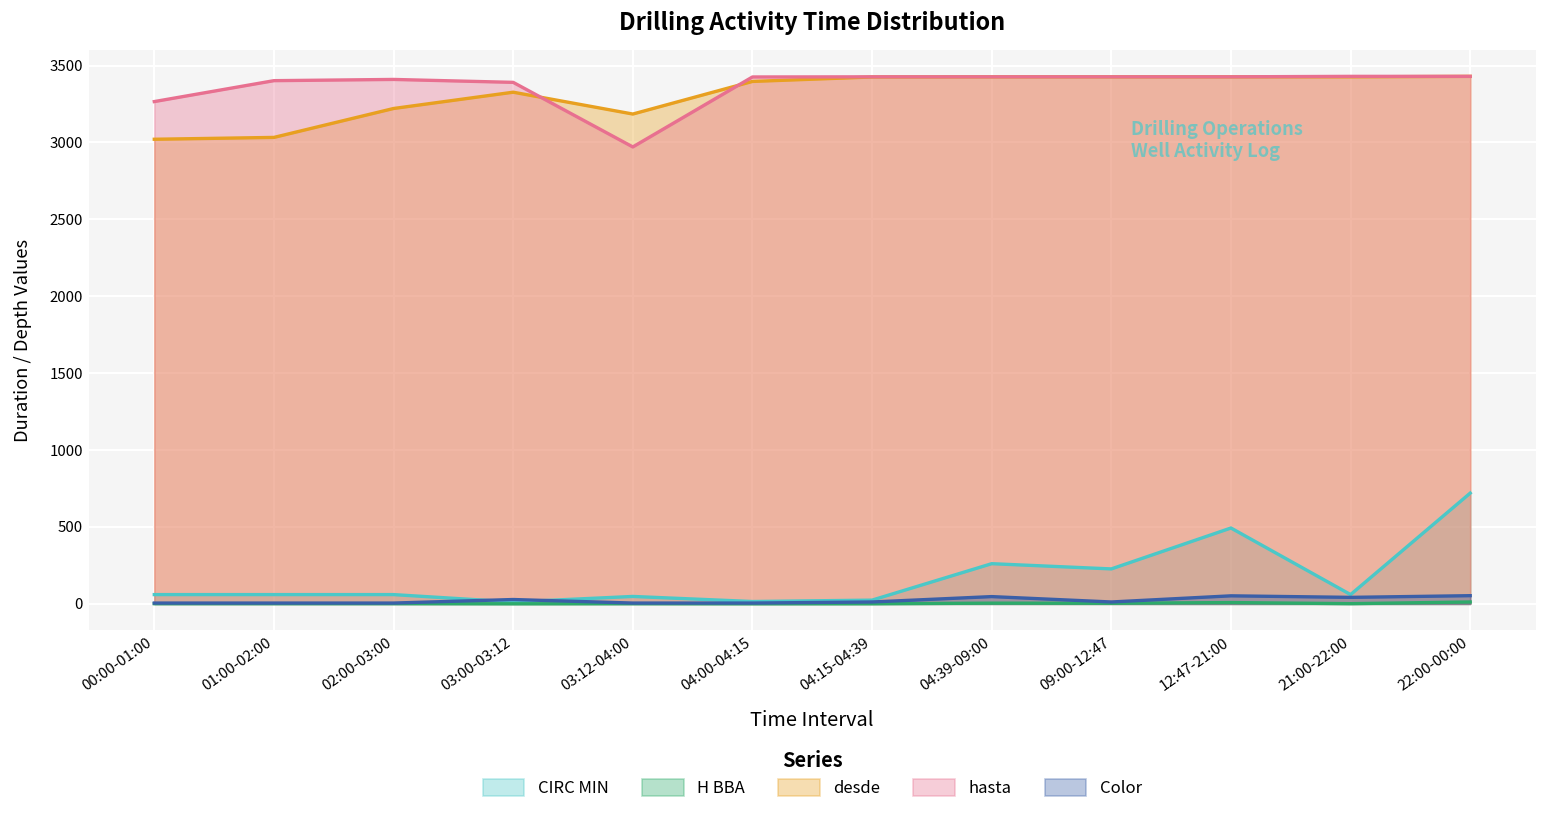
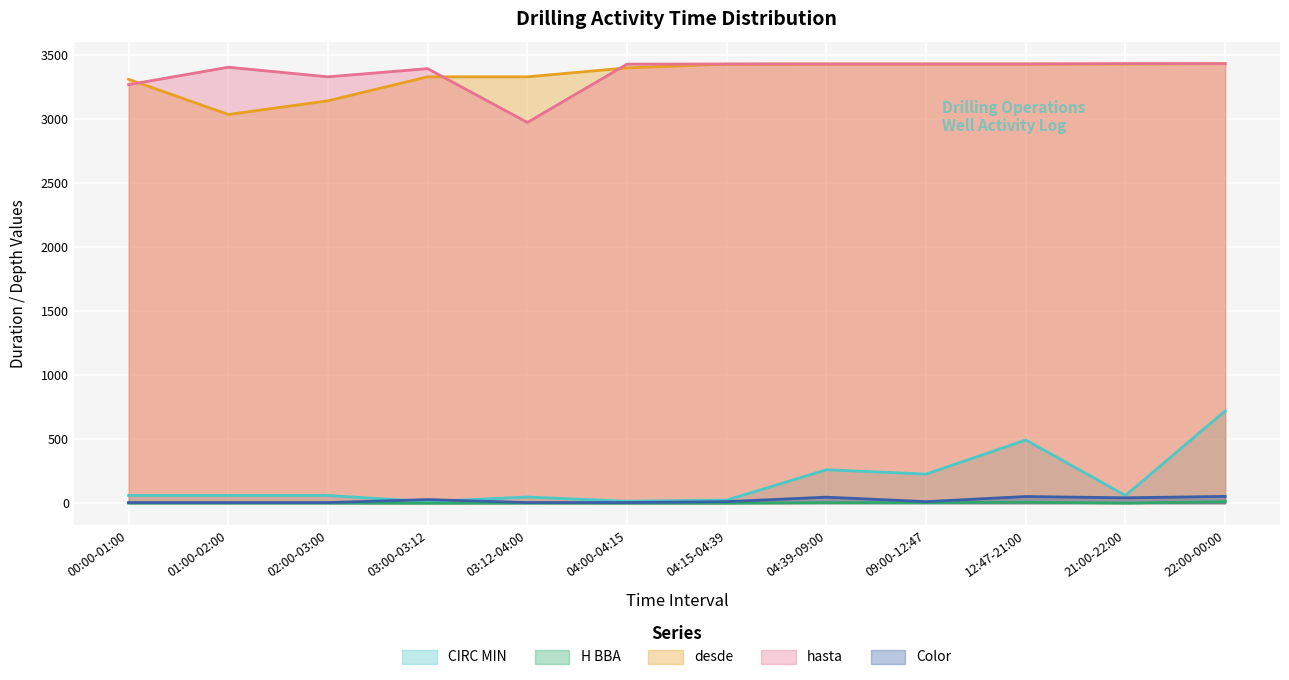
desde, 00:00-01:00: 3020 -> 3310
desde, 02:00-03:00: 3220 -> 3140
hasta, 02:00-03:00: 3410 -> 3330
desde, 03:12-04:00: 3190 -> 3330
